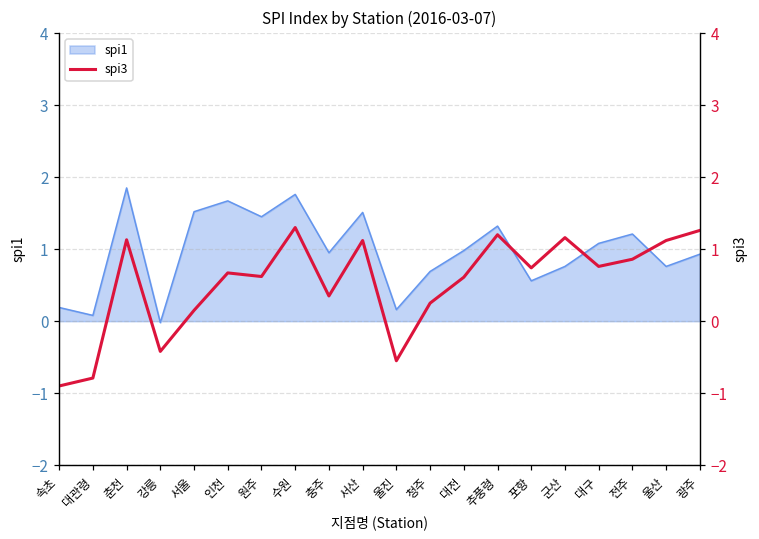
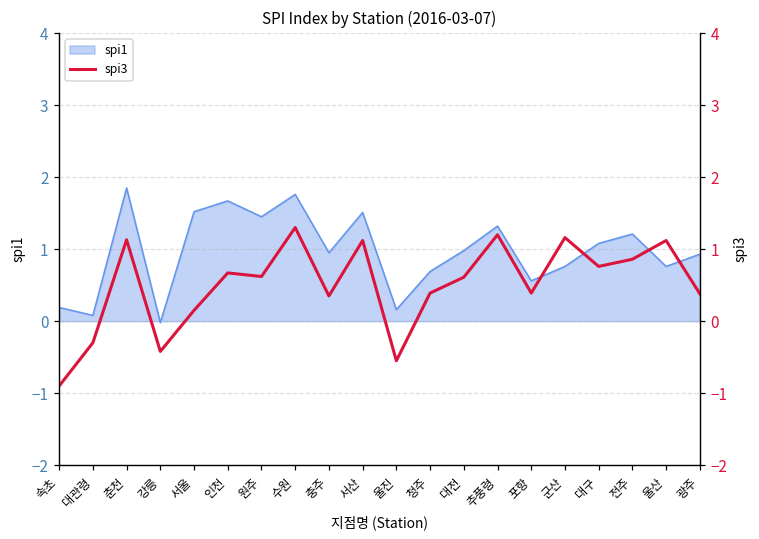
spi3, 대관령: -0.8 -> -0.3
spi3, 청주: 0.3 -> 0.4
spi3, 포항: 0.7 -> 0.4
spi3, 광주: 1.3 -> 0.4
